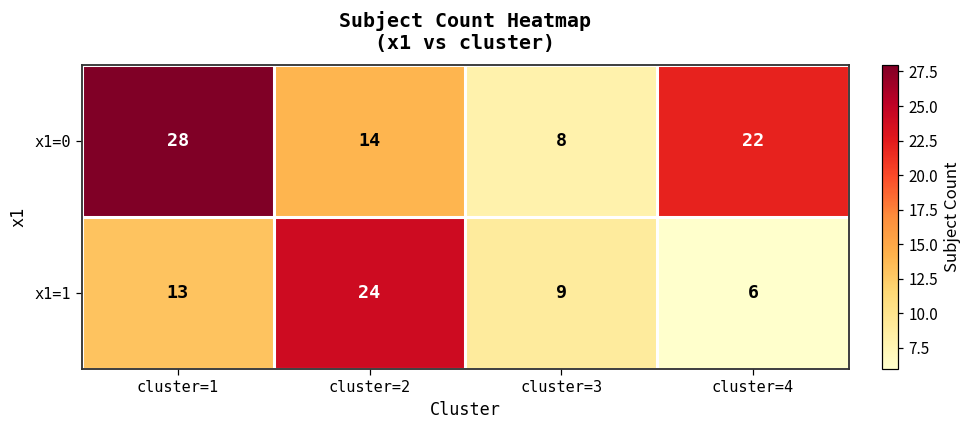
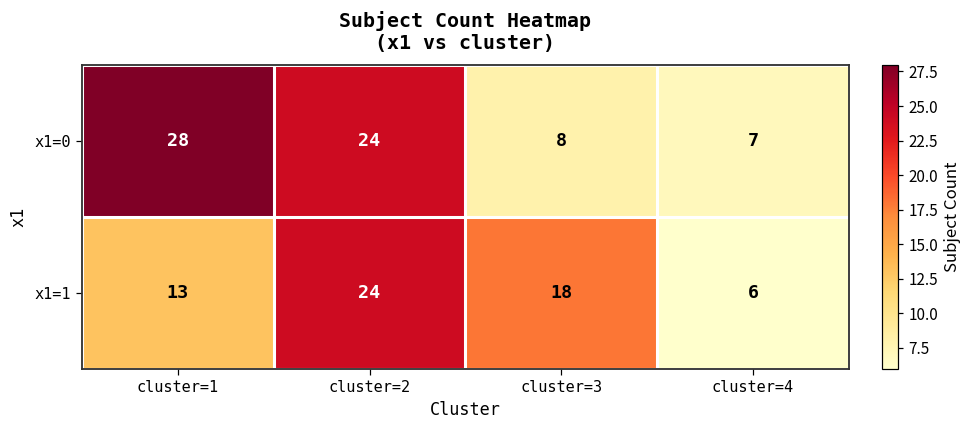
x1=0, cluster=2: 14 -> 24
x1=0, cluster=4: 22 -> 7
x1=1, cluster=3: 9 -> 18
